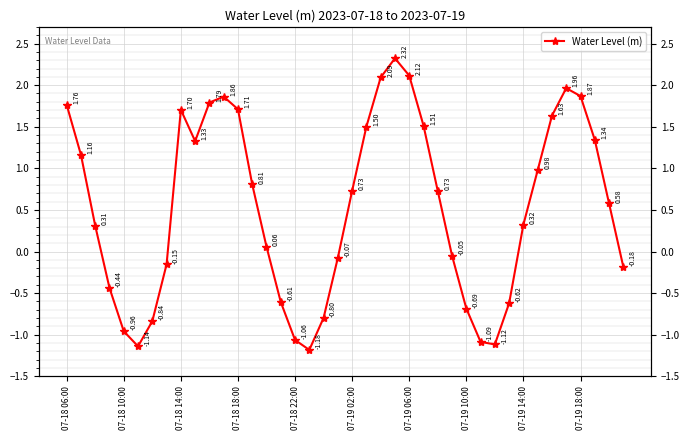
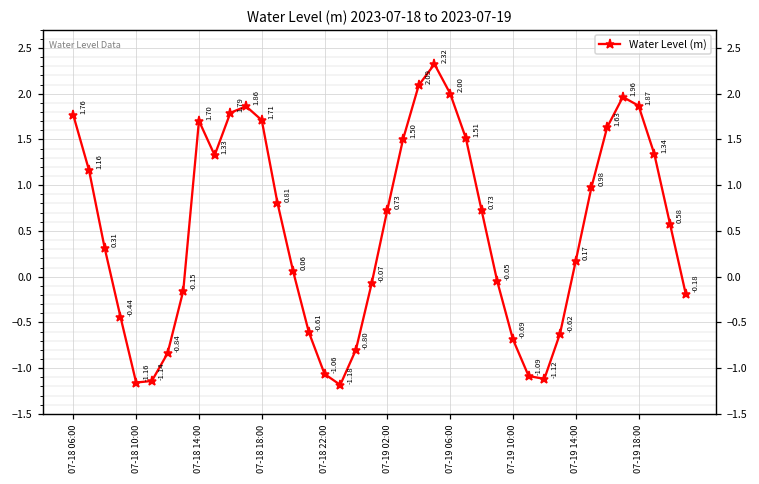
07-18 10:00: -0.96 -> -1.16
07-19 06:00: 2.12 -> 2.00
07-19 14:00: 0.32 -> 0.17
